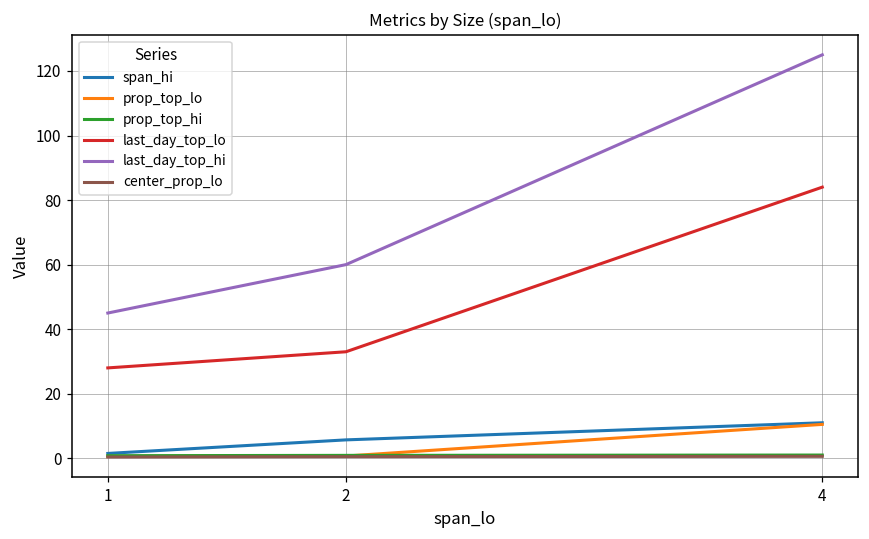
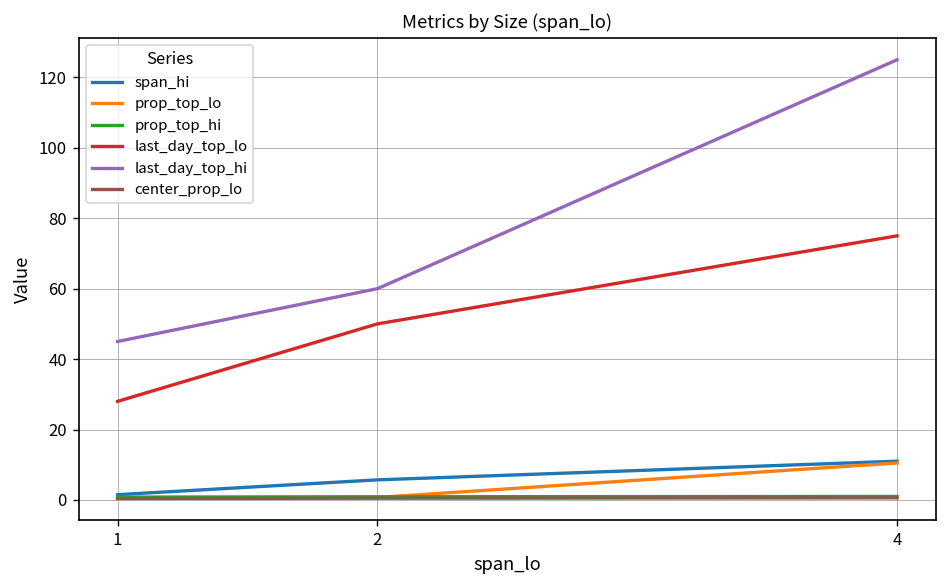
last_day_top_lo, 2: 33 -> 50
last_day_top_lo, 4: 84 -> 75
